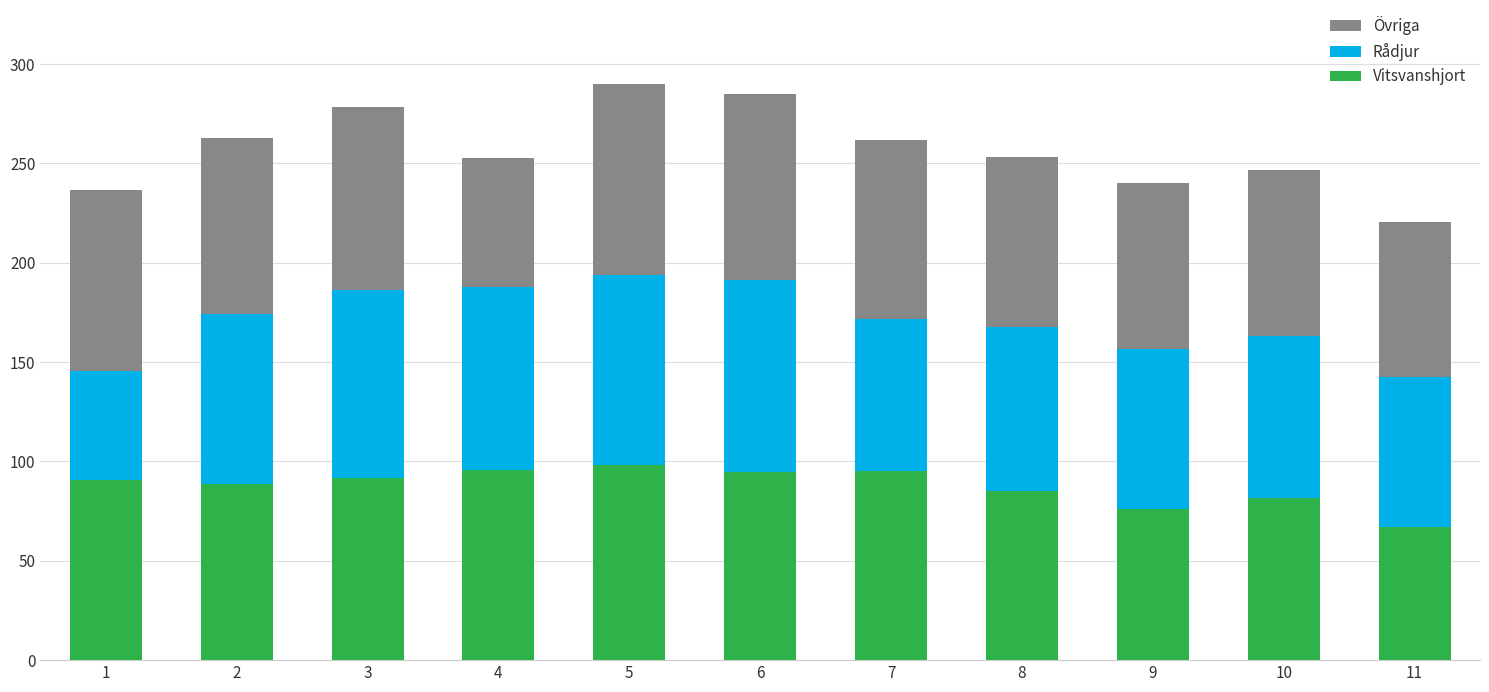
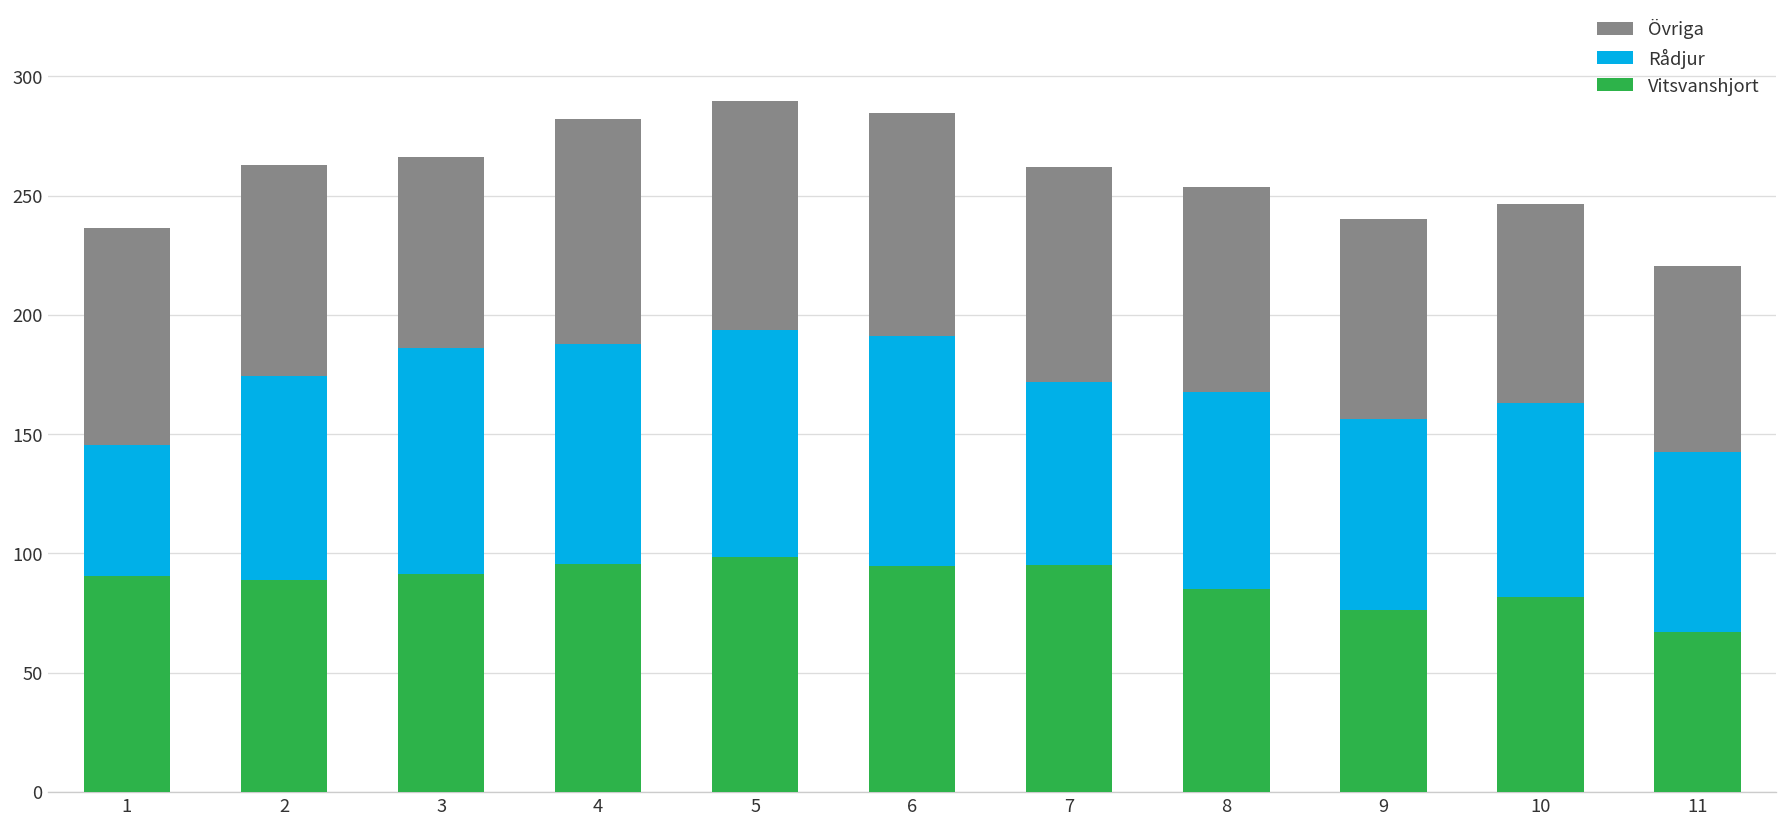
Övriga, 3: 92 -> 80
Övriga, 4: 65 -> 94
